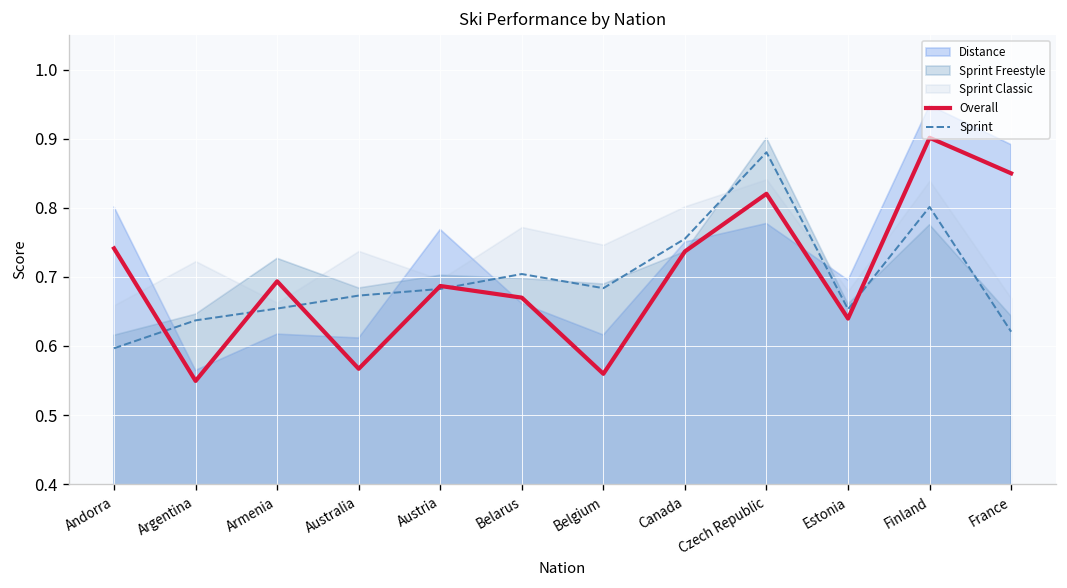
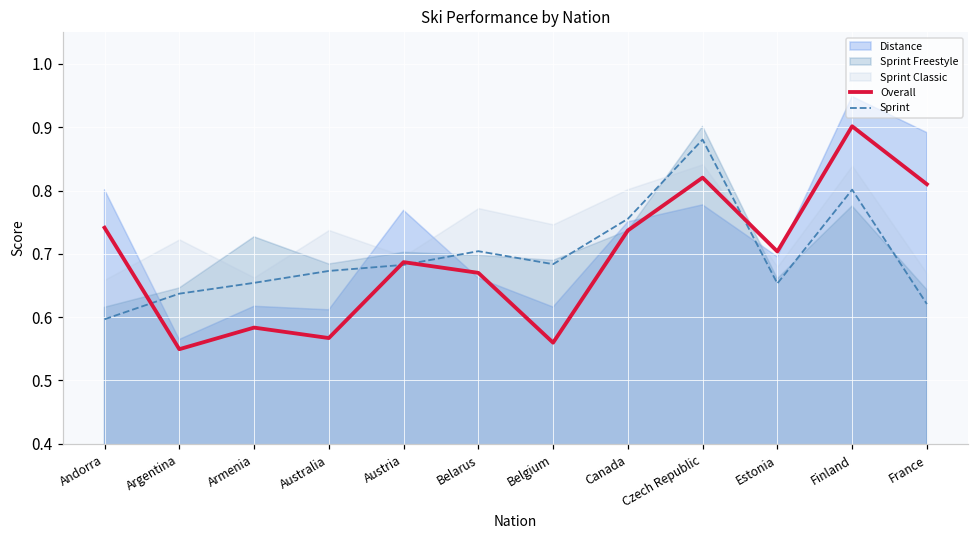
Overall, Armenia: 0.69 -> 0.58
Overall, Estonia: 0.64 -> 0.70
Overall, France: 0.85 -> 0.81
